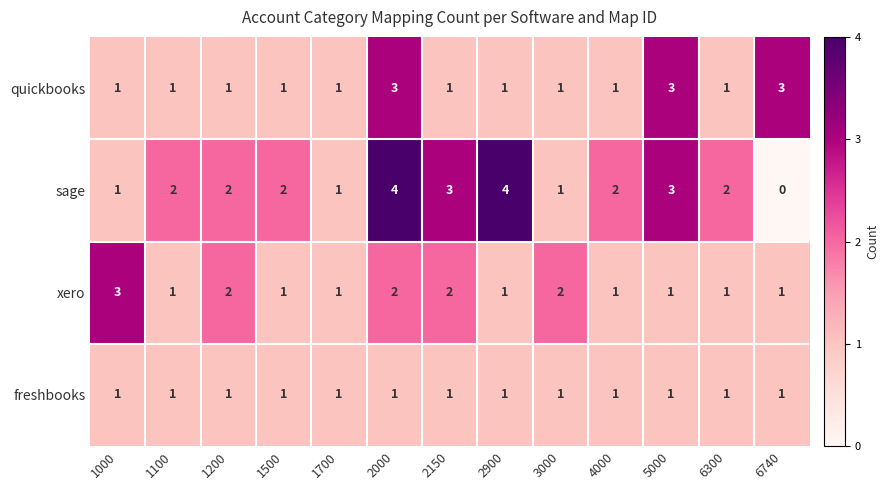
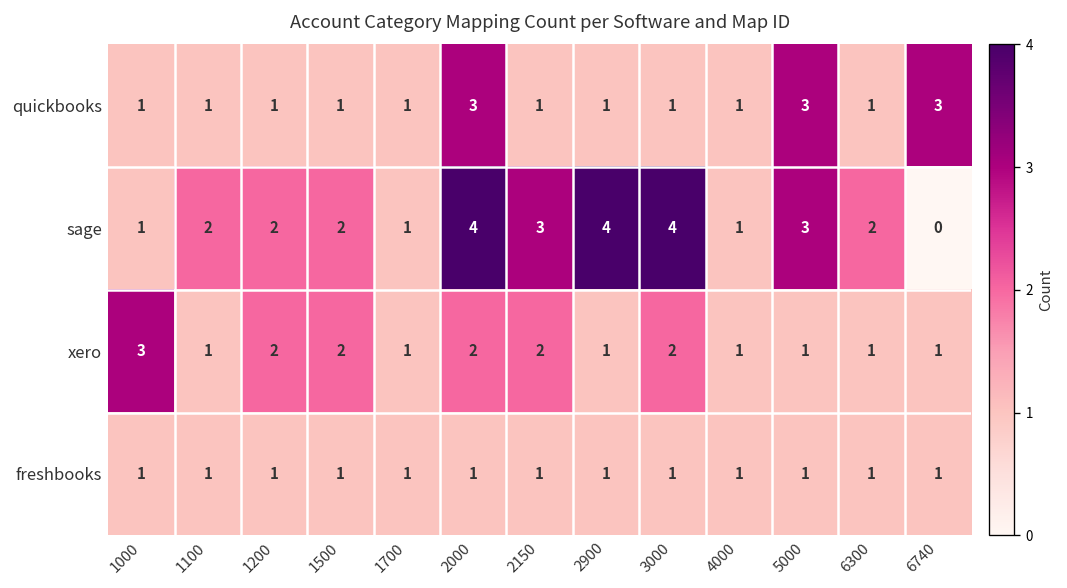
sage, 3000: 1 -> 4
sage, 4000: 2 -> 1
xero, 1500: 1 -> 2
